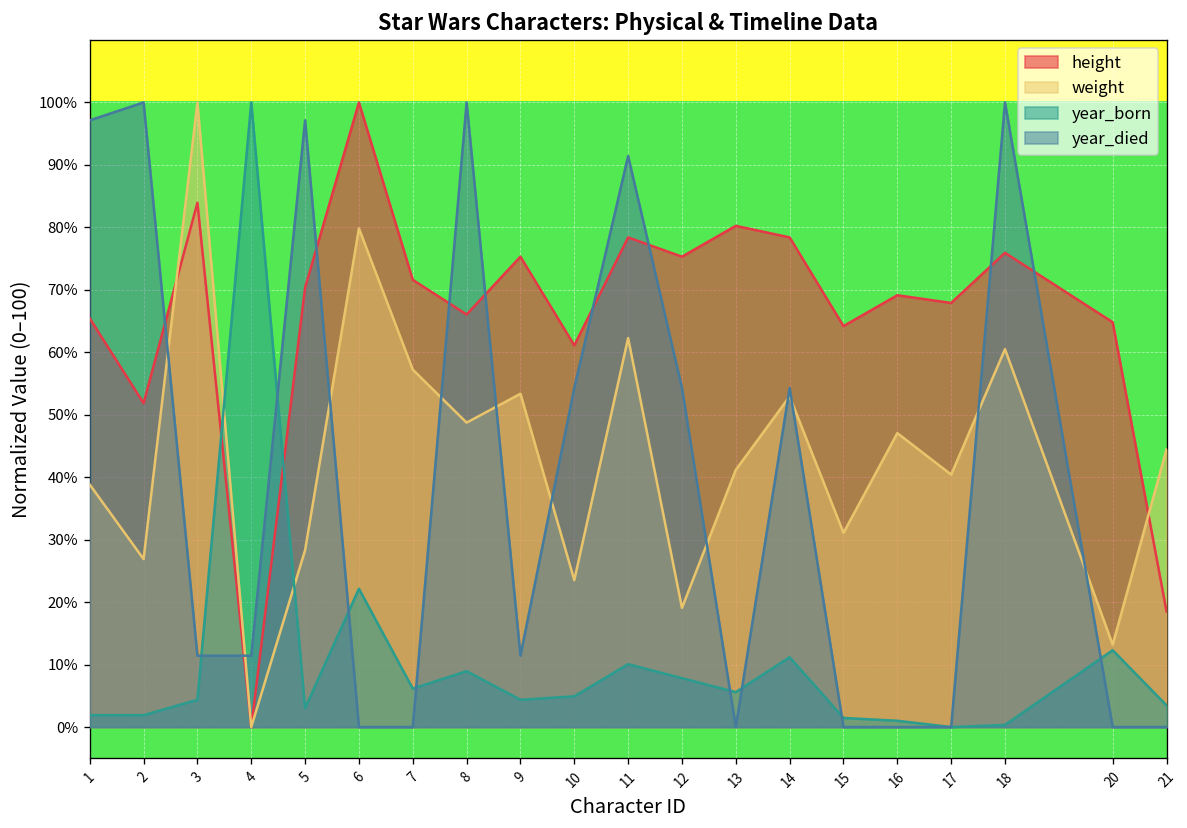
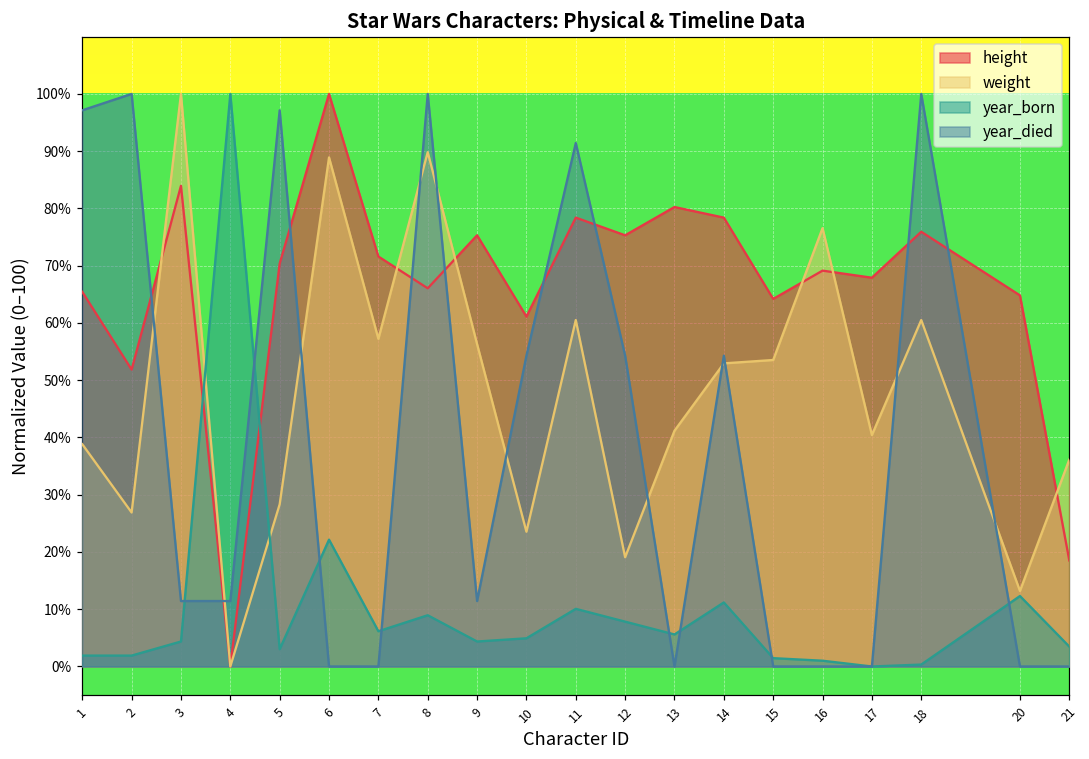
weight, 6: 80% -> 89%
weight, 8: 49% -> 90%
weight, 9: 53% -> 56%
weight, 11: 62% -> 61%
weight, 15: 31% -> 54%
weight, 16: 47% -> 77%
weight, 21: 44% -> 36%
